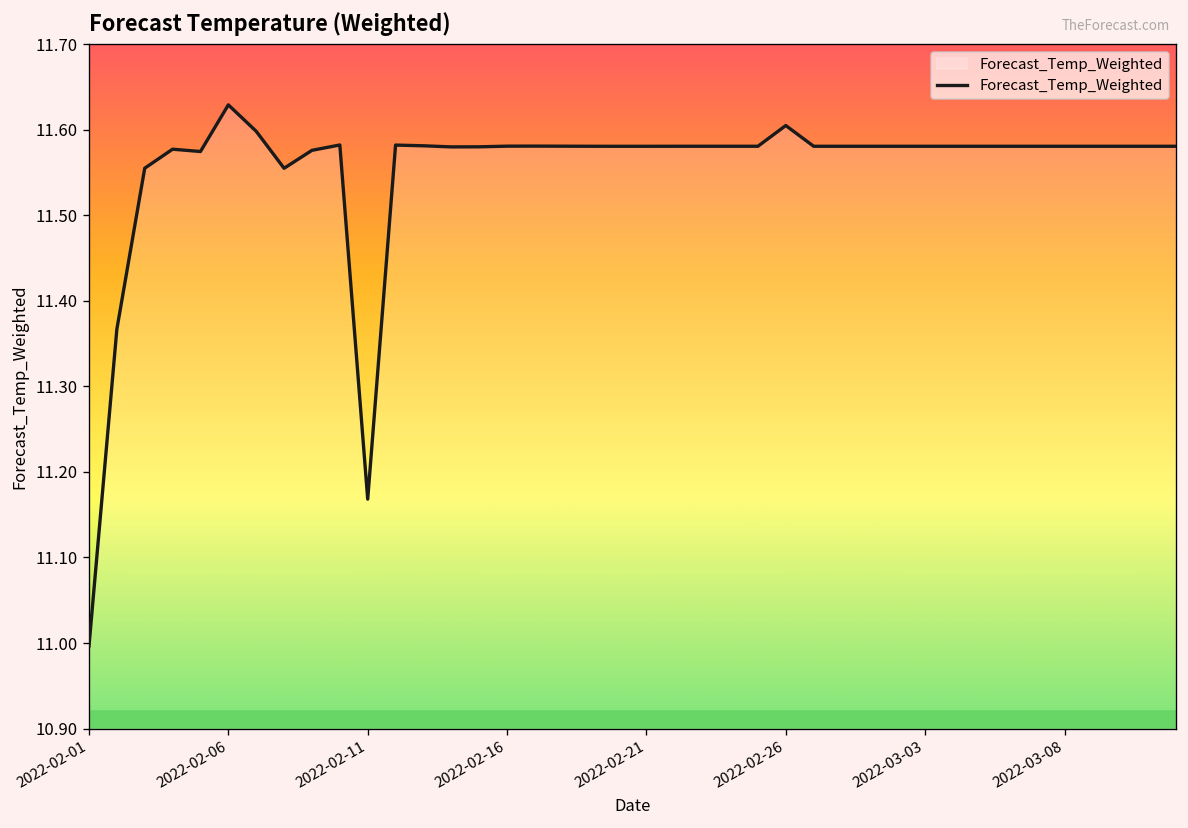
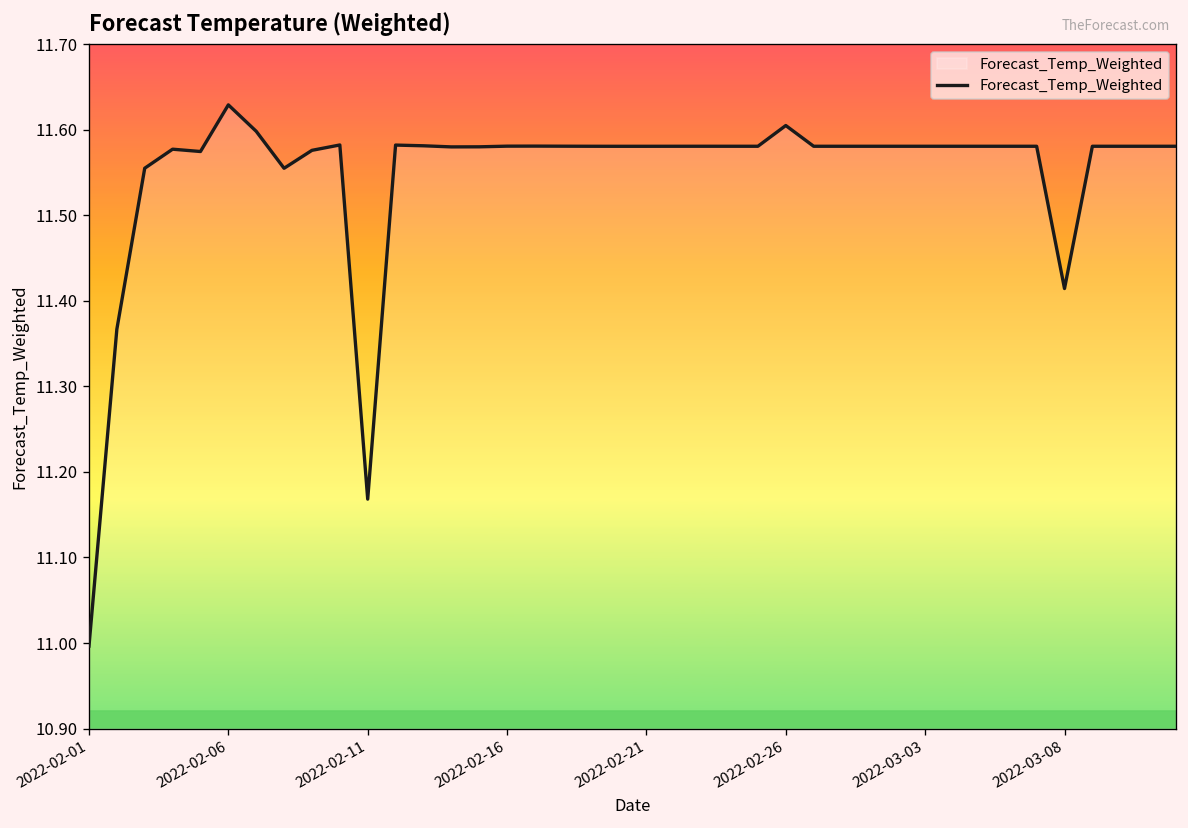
2022-03-08: 11.58 -> 11.41
